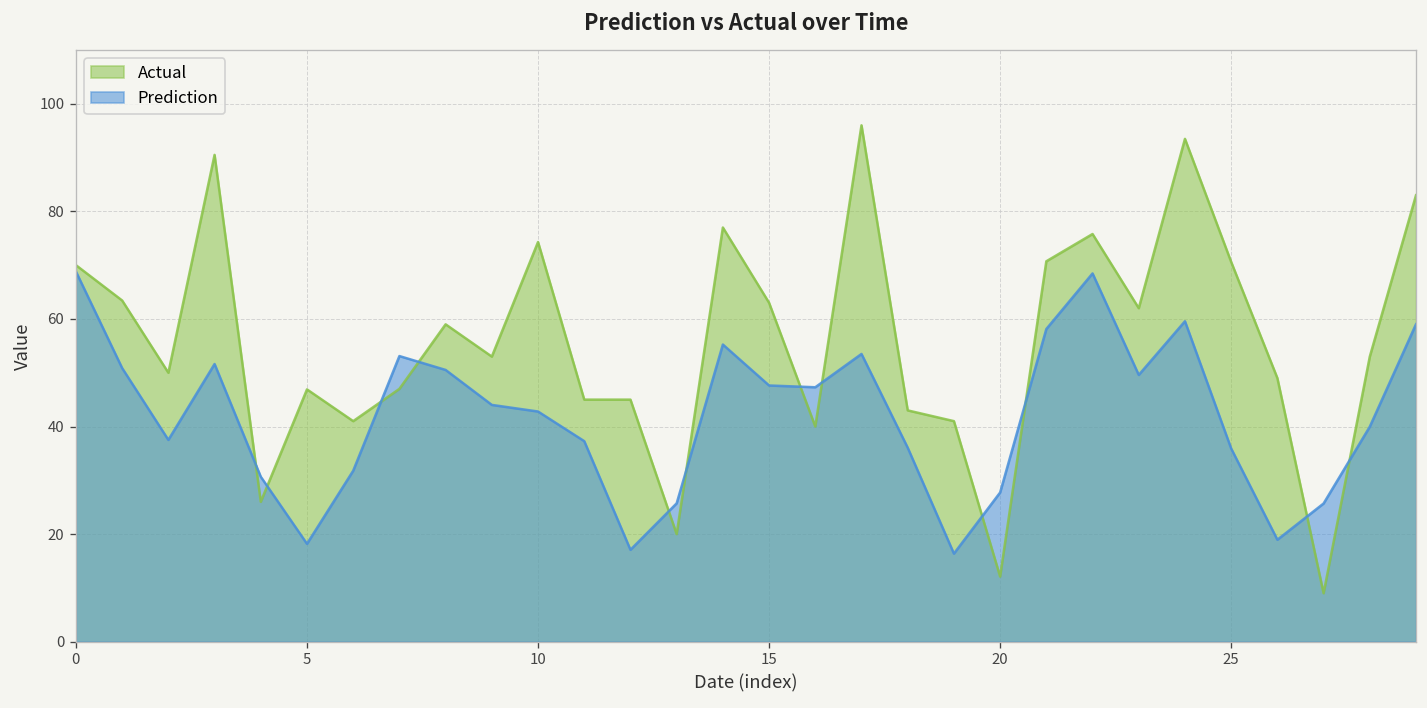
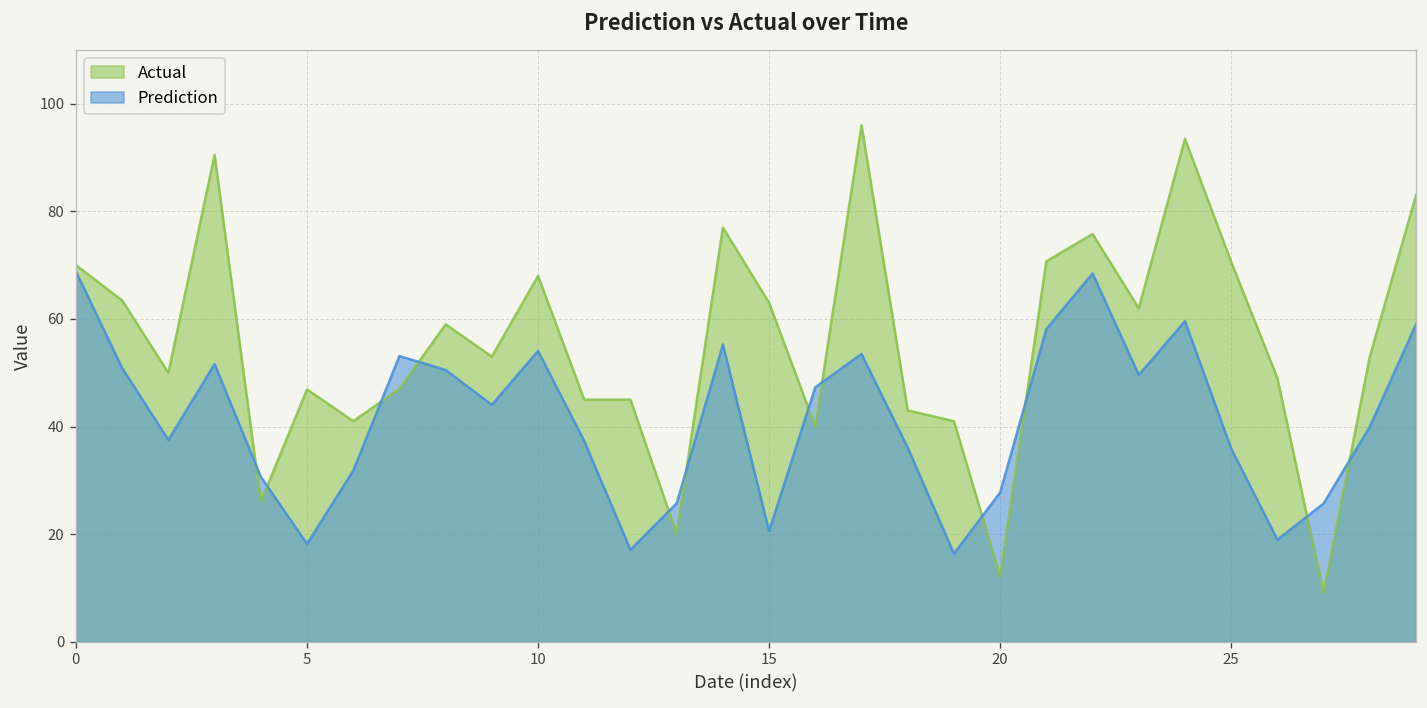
Actual, 10: 74 -> 68
Prediction, 10: 43 -> 54
Prediction, 15: 48 -> 21
